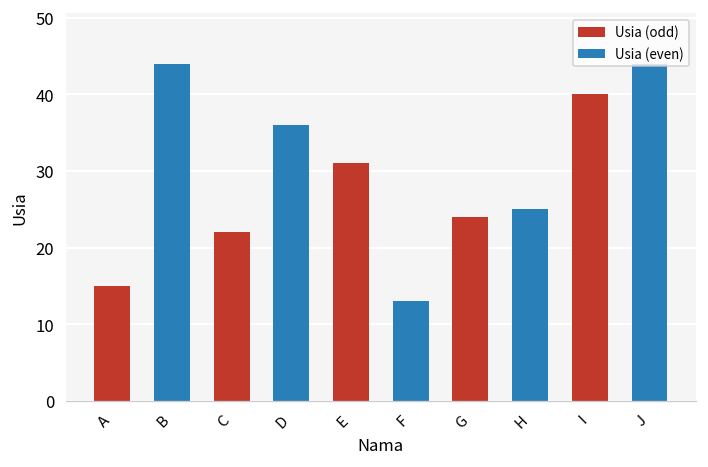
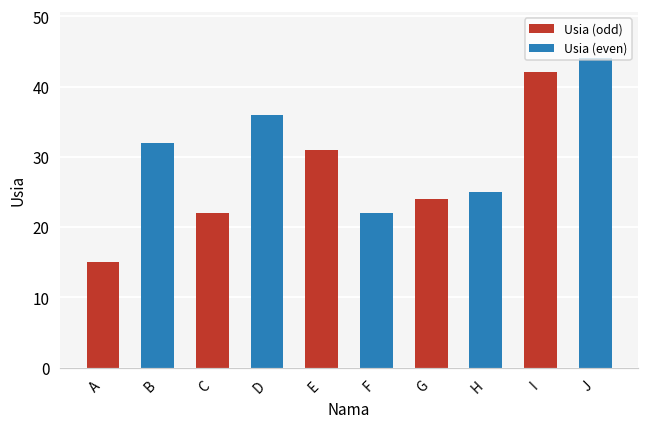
B: 44 -> 32
F: 13 -> 22
I: 40 -> 42
